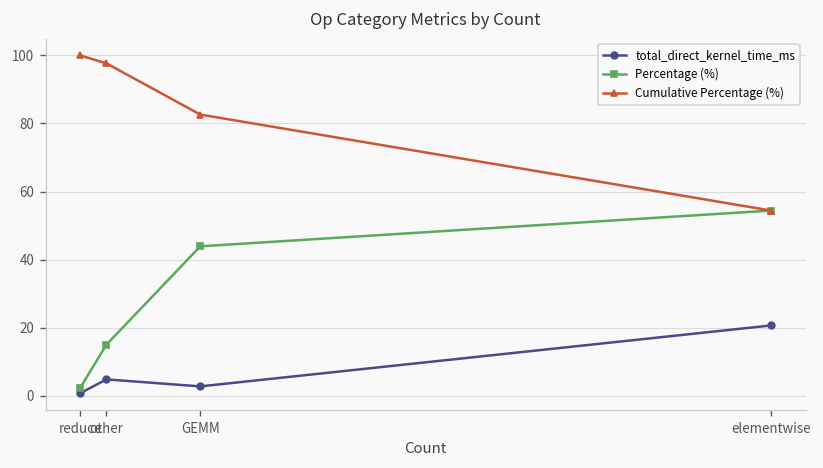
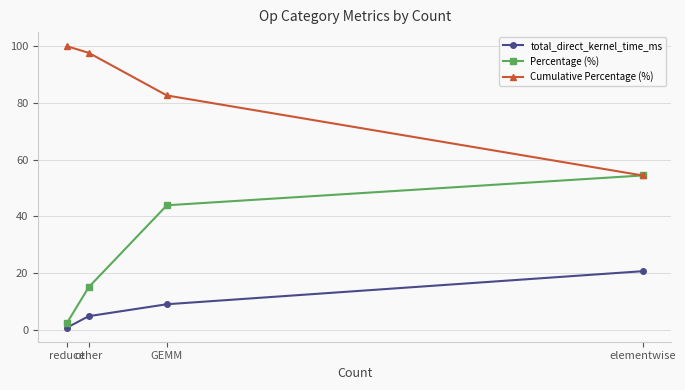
total_direct_kernel_time_ms, GEMM: 3 -> 9
